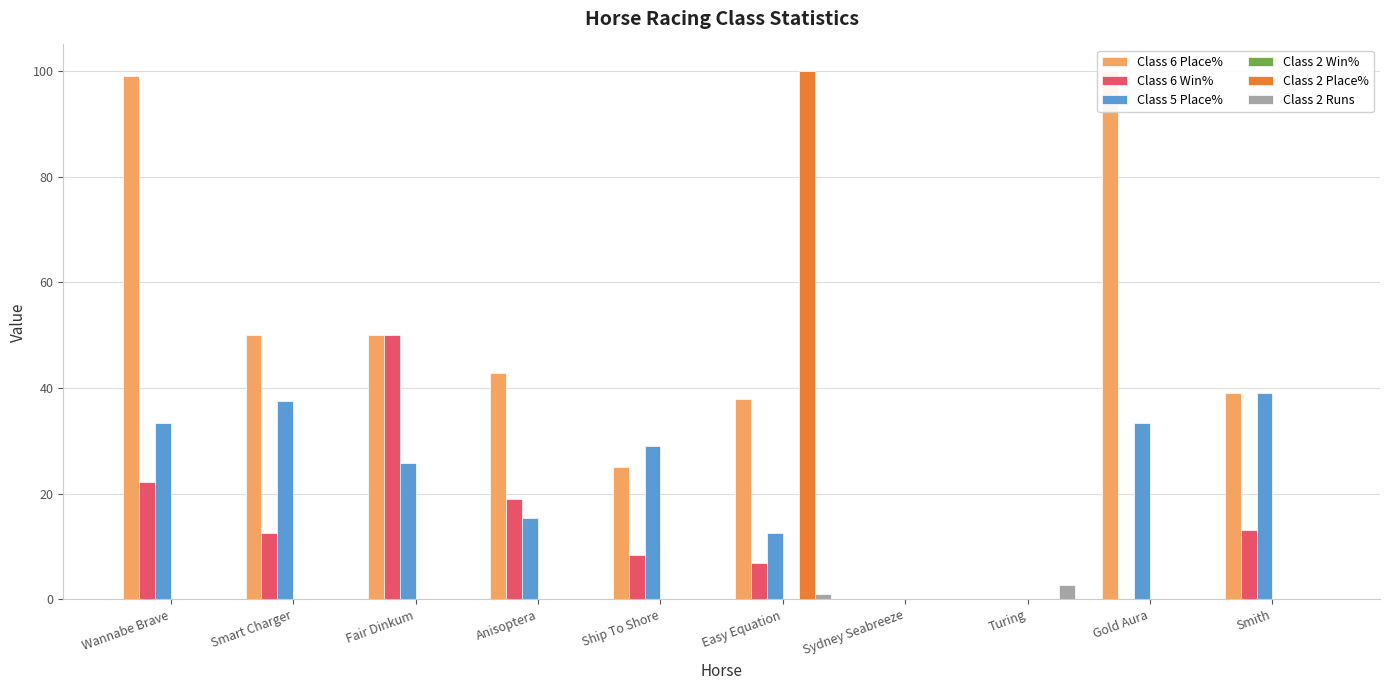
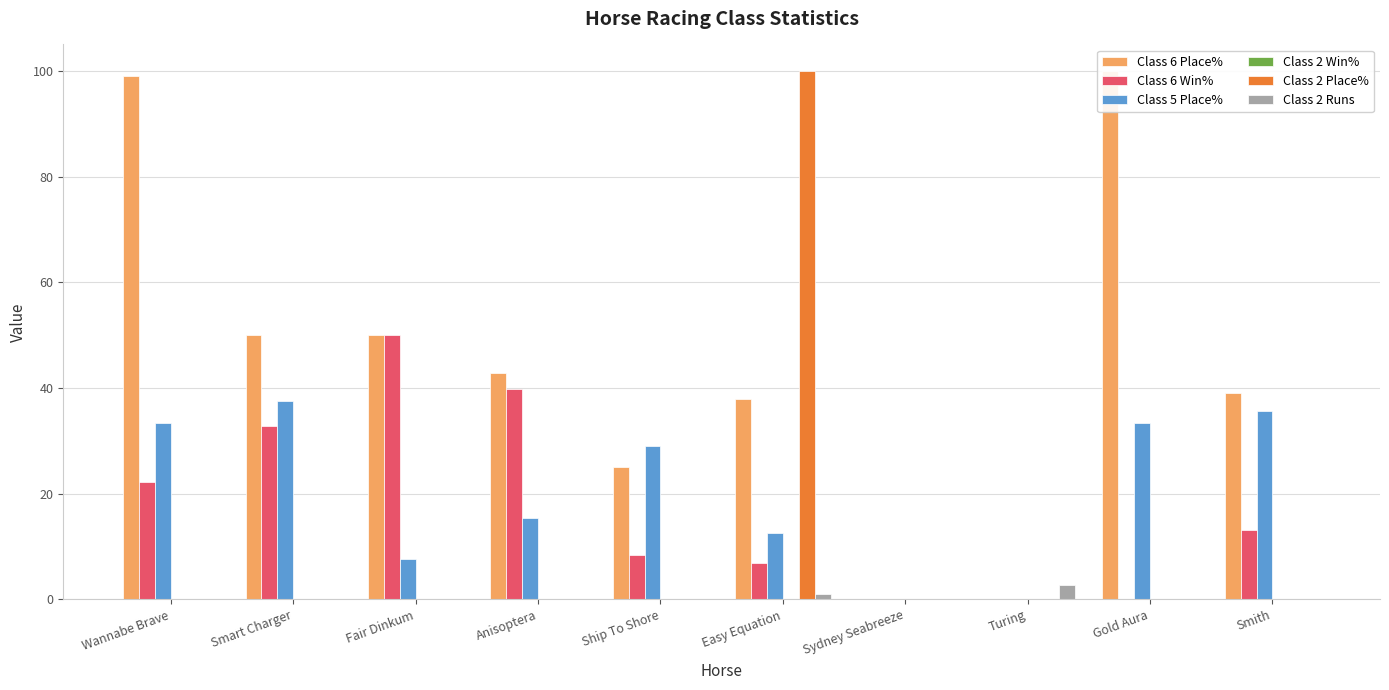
Class 6 Win%, Smart Charger: 13 -> 33
Class 5 Place%, Fair Dinkum: 26 -> 8
Class 6 Win%, Anisoptera: 19 -> 40
Class 5 Place%, Smith: 39 -> 36
